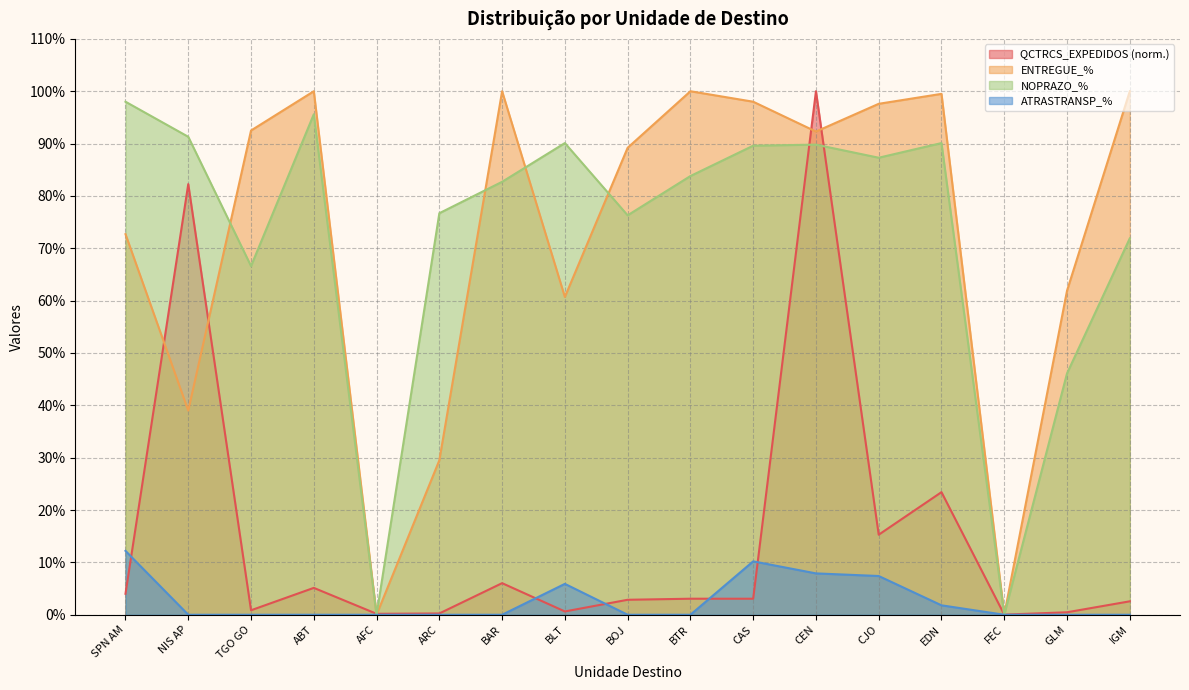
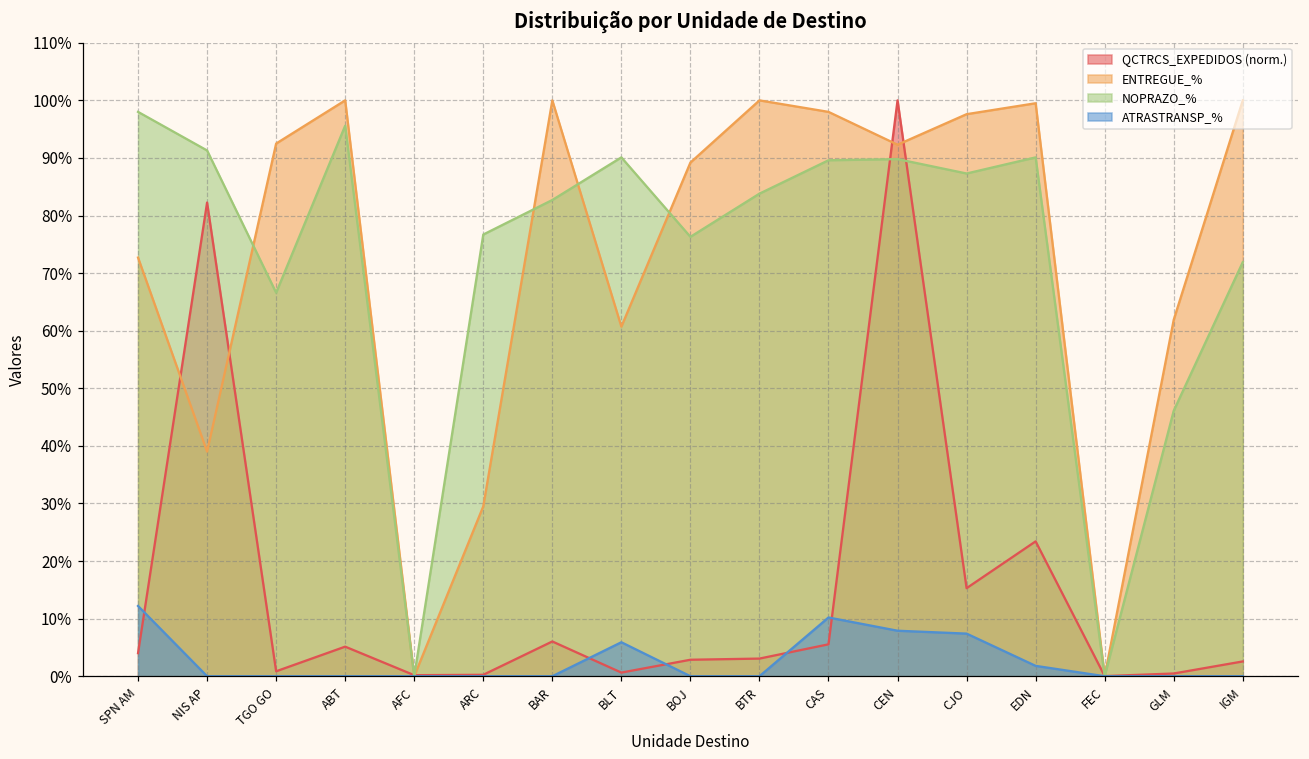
QCTRCS_EXPEDIDOS (norm.), CAS: 3% -> 6%
